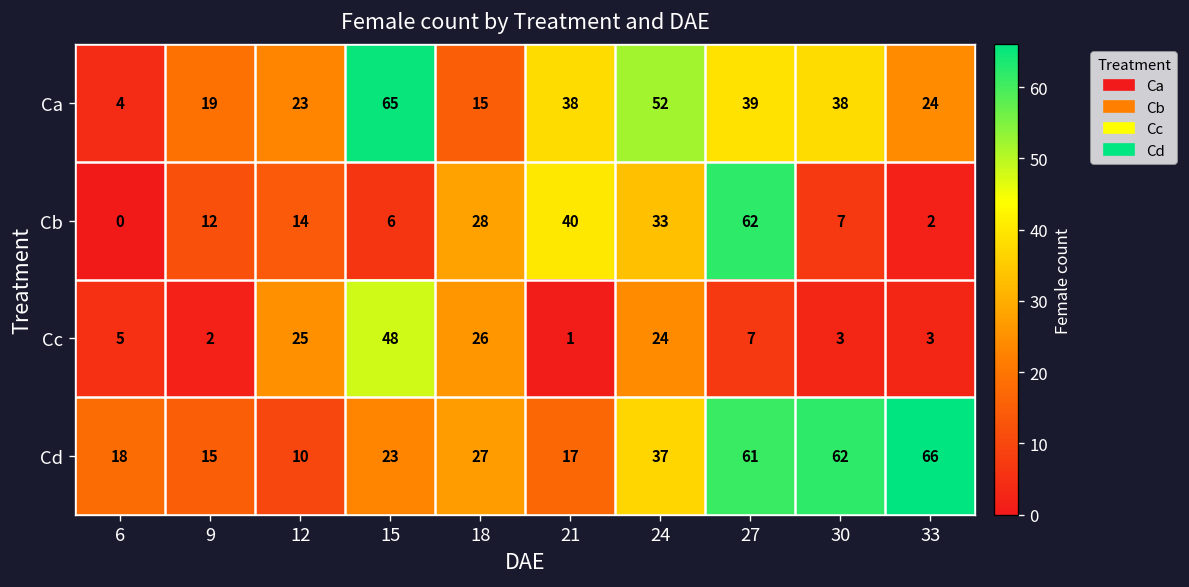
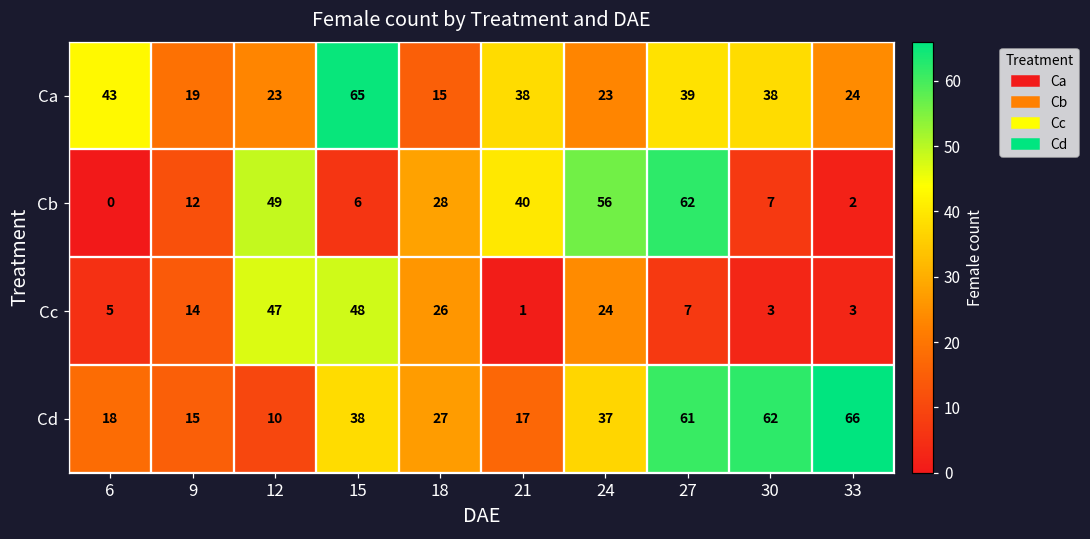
Ca, 6: 4 -> 43
Ca, 24: 52 -> 23
Cb, 12: 14 -> 49
Cb, 24: 33 -> 56
Cc, 9: 2 -> 14
Cc, 12: 25 -> 47
Cd, 15: 23 -> 38
